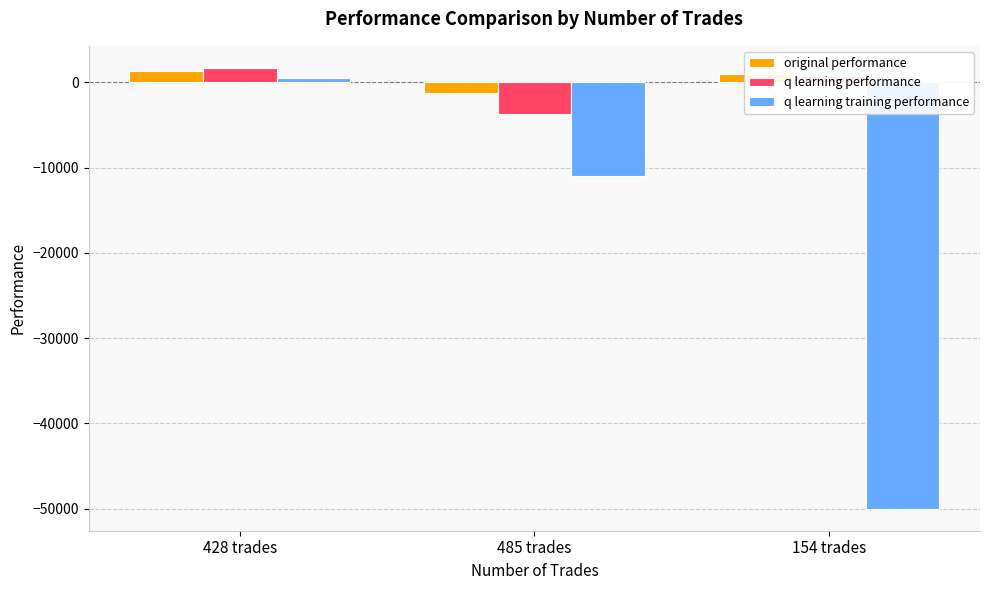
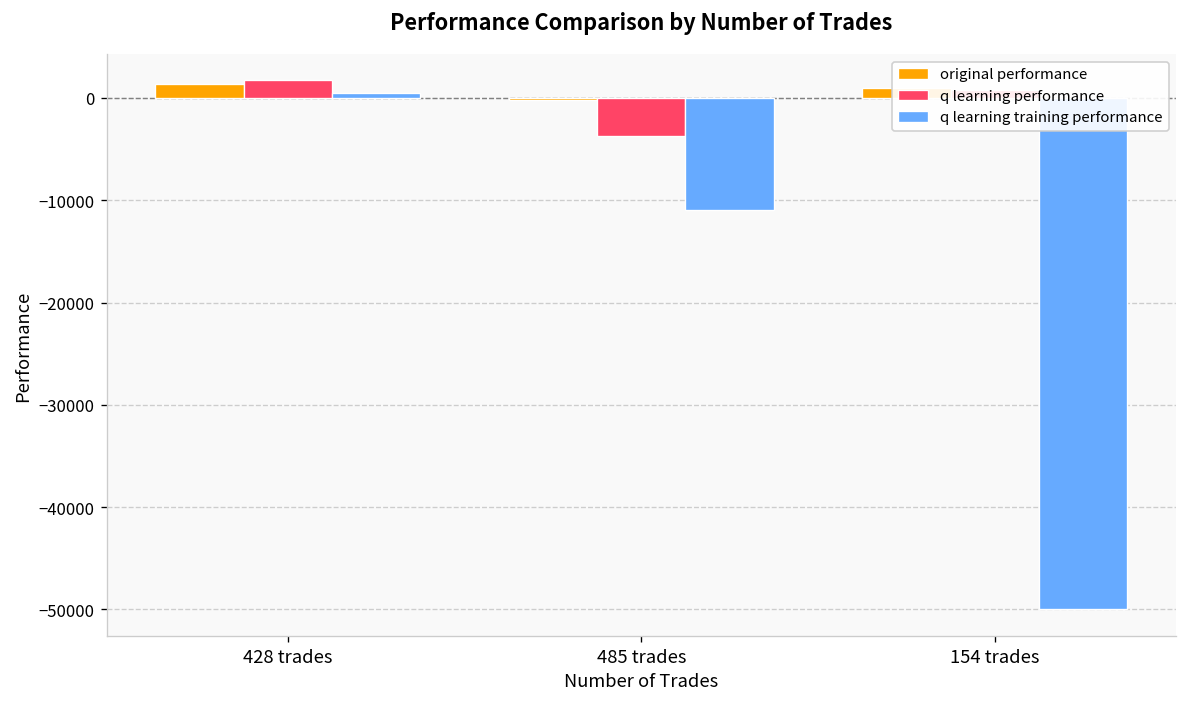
original performance, 485 trades: -1000 -> 0
